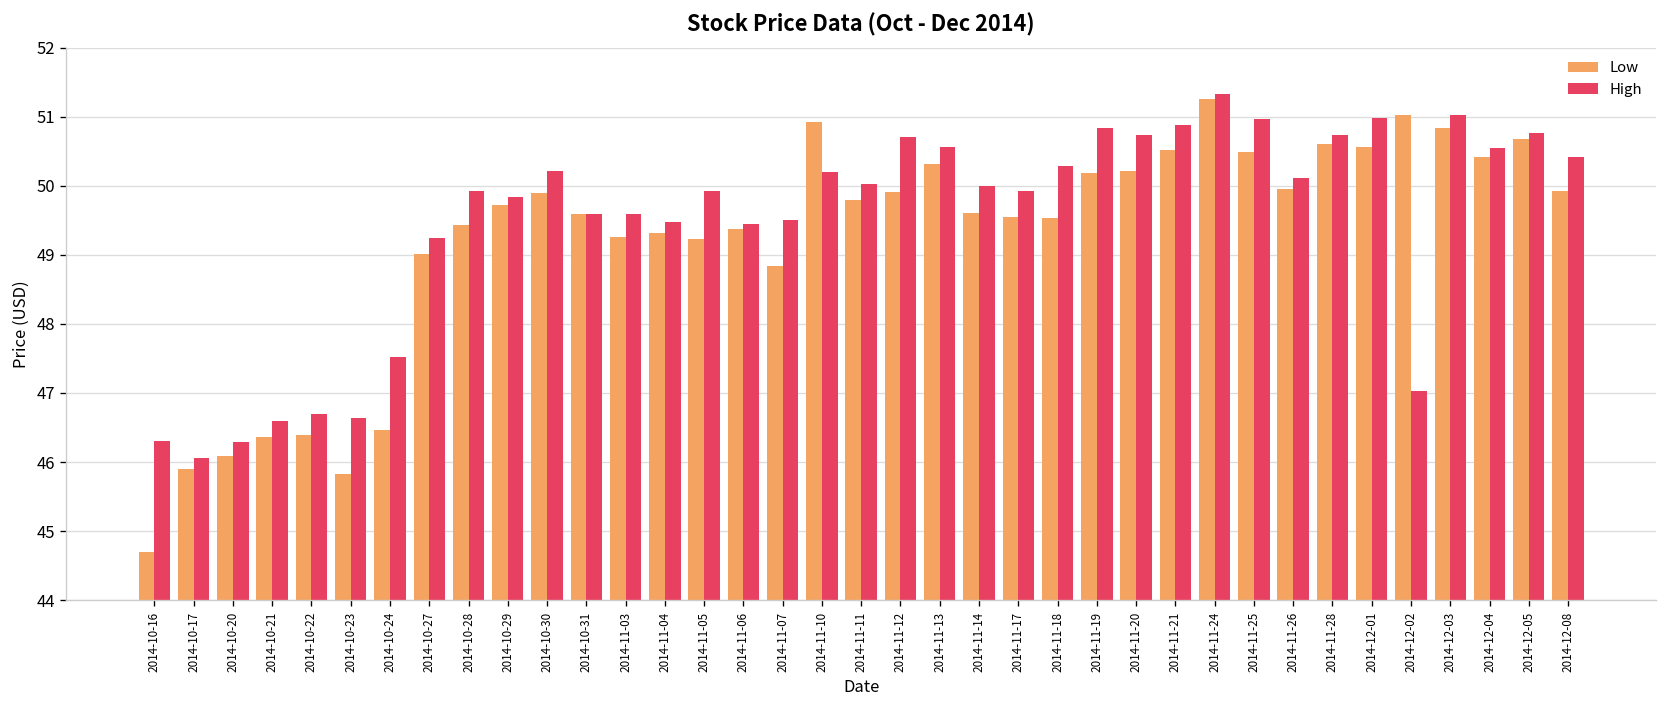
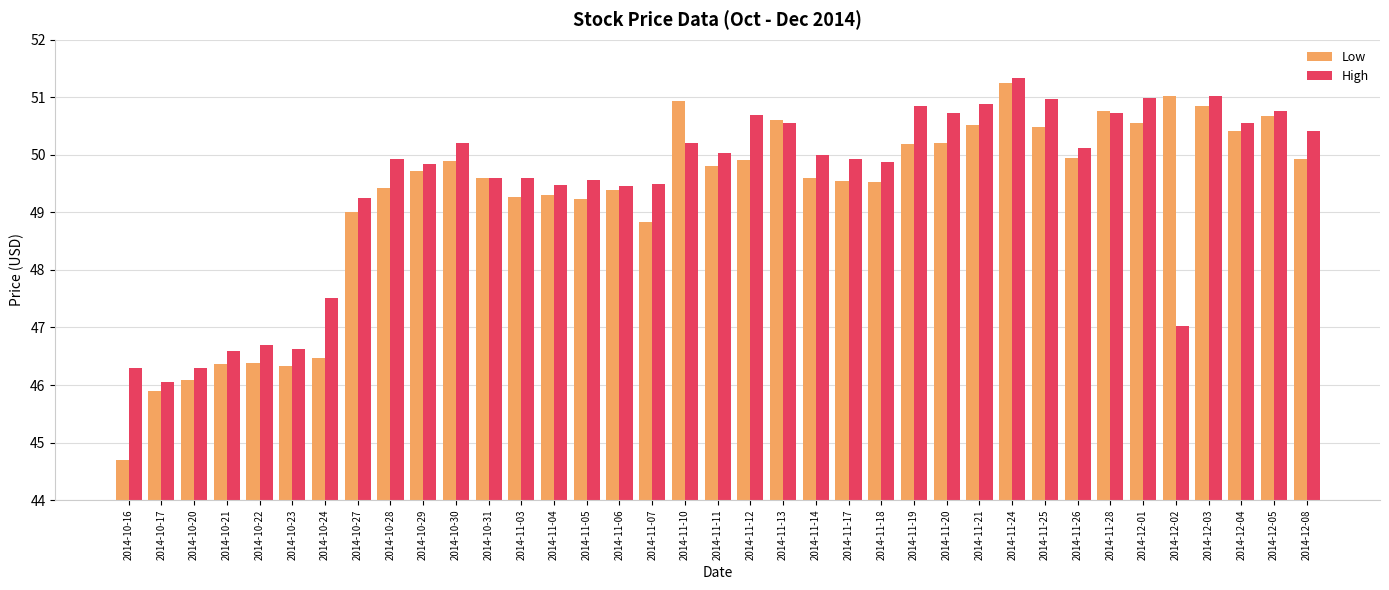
Low, 2014-10-23: 45.8 -> 46.3
High, 2014-11-05: 49.9 -> 49.6
Low, 2014-11-13: 50.3 -> 50.6
High, 2014-11-18: 50.3 -> 49.9
Low, 2014-11-28: 50.6 -> 50.8
